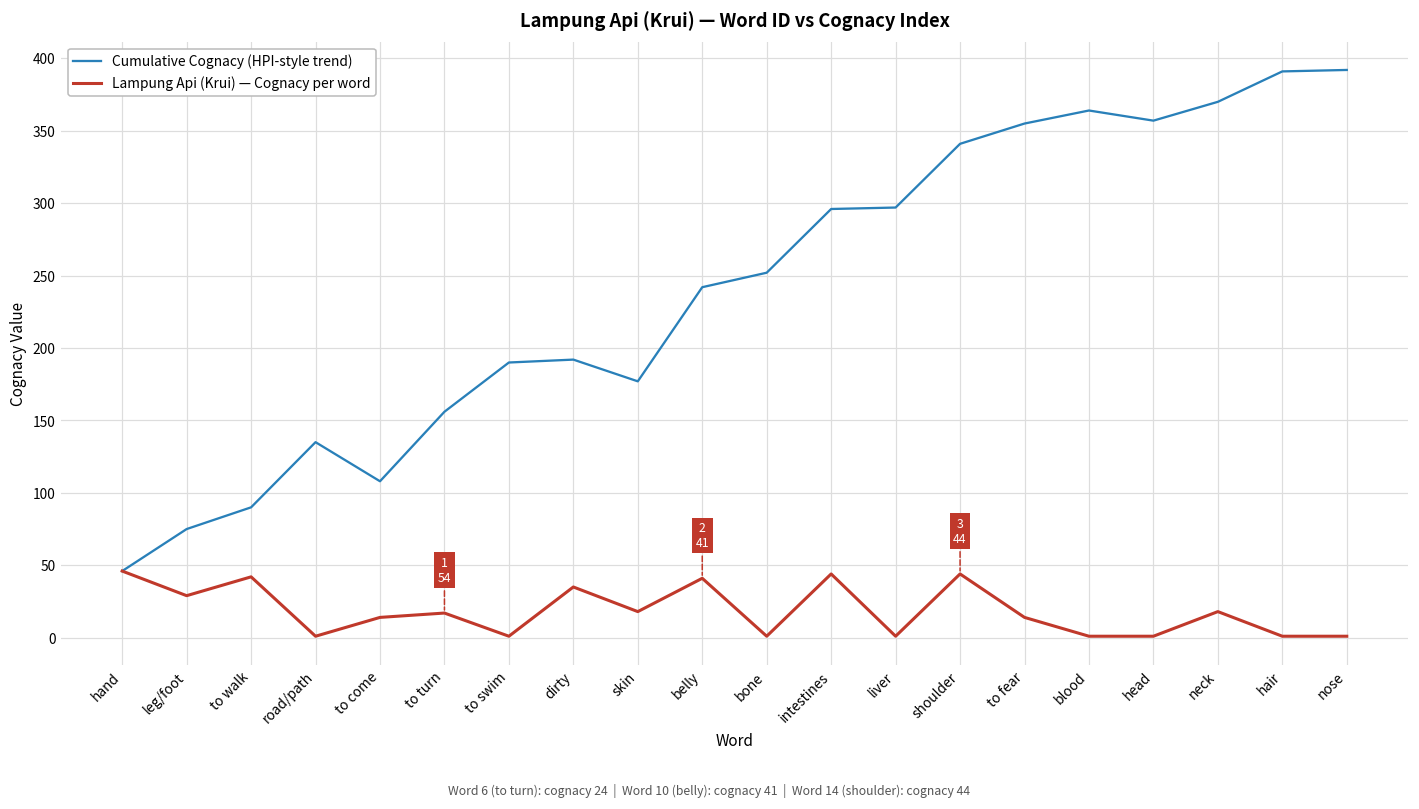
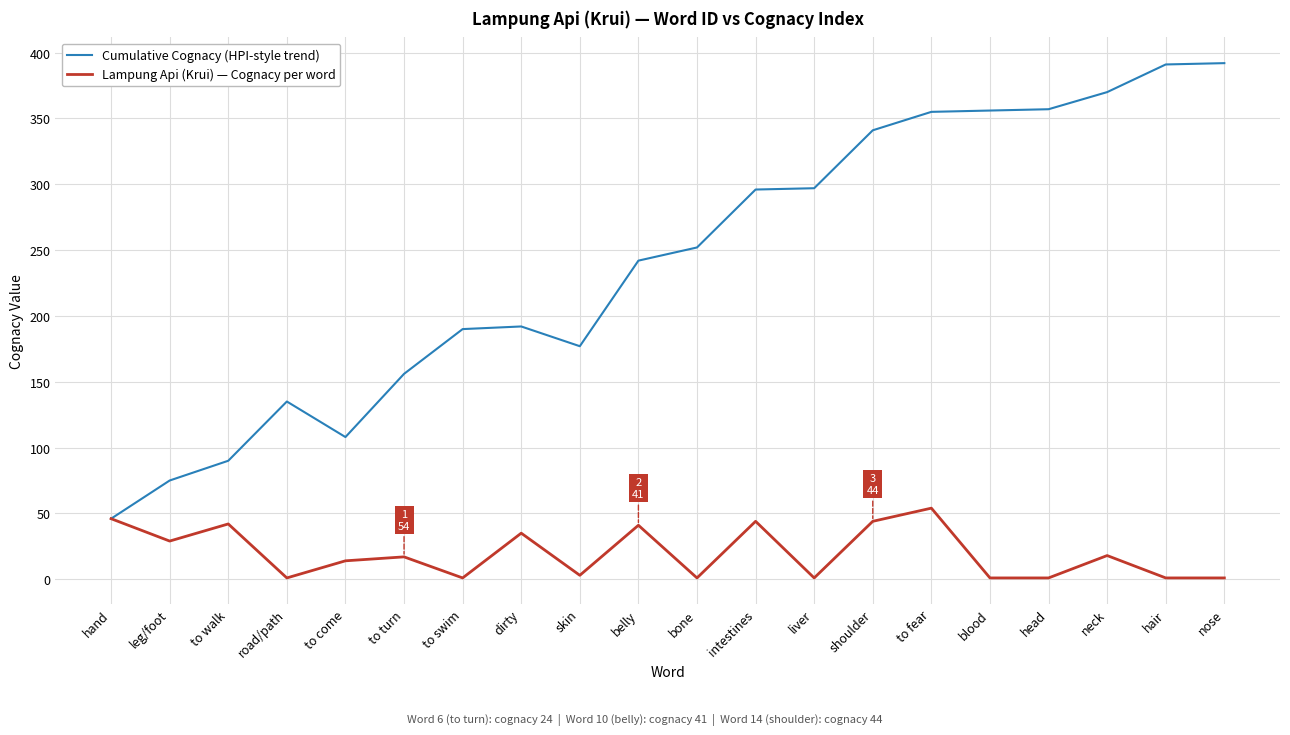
Lampung Api (Krui) — Cognacy per word, skin: 18 -> 3
Lampung Api (Krui) — Cognacy per word, to fear: 14 -> 54
Cumulative Cognacy (HPI-style trend), blood: 364 -> 356
